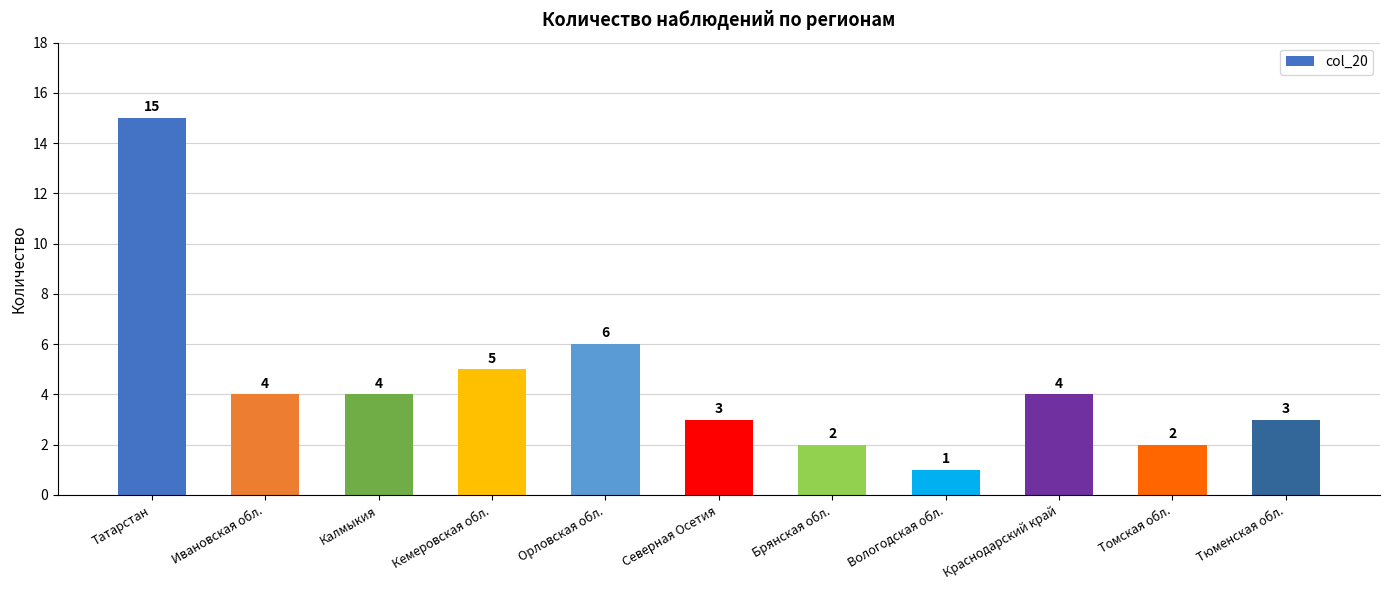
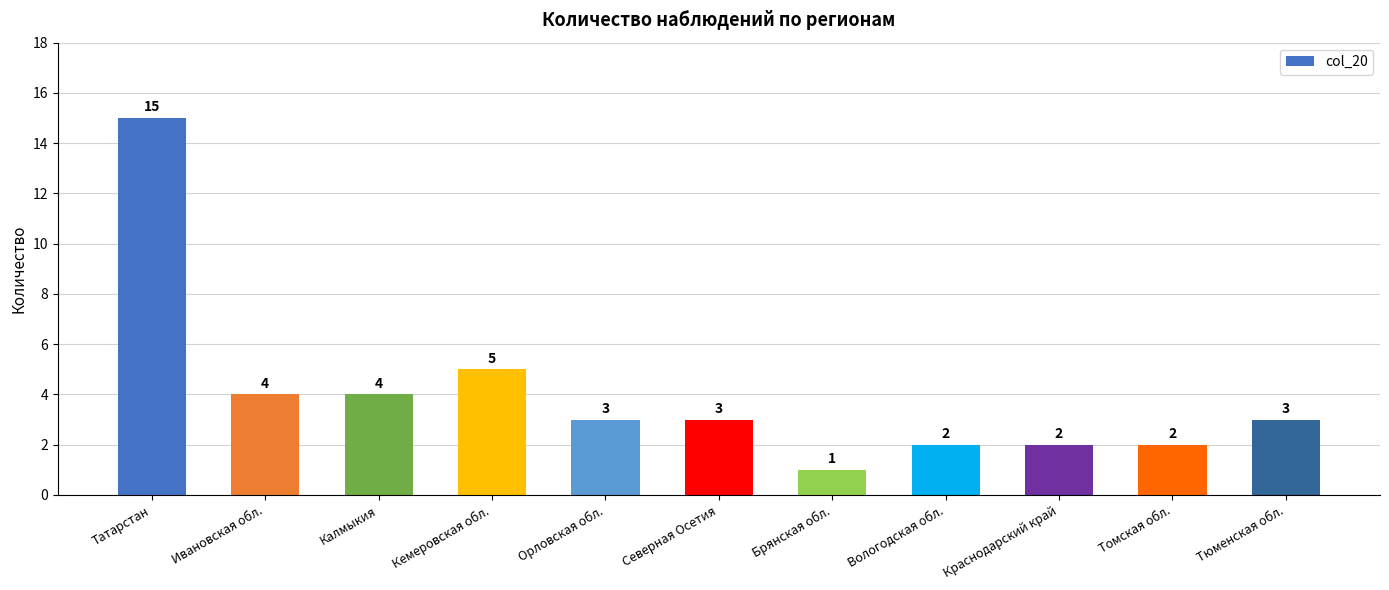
Орловская обл.: 6 -> 3
Брянская обл.: 2 -> 1
Вологодская обл.: 1 -> 2
Краснодарский край: 4 -> 2
